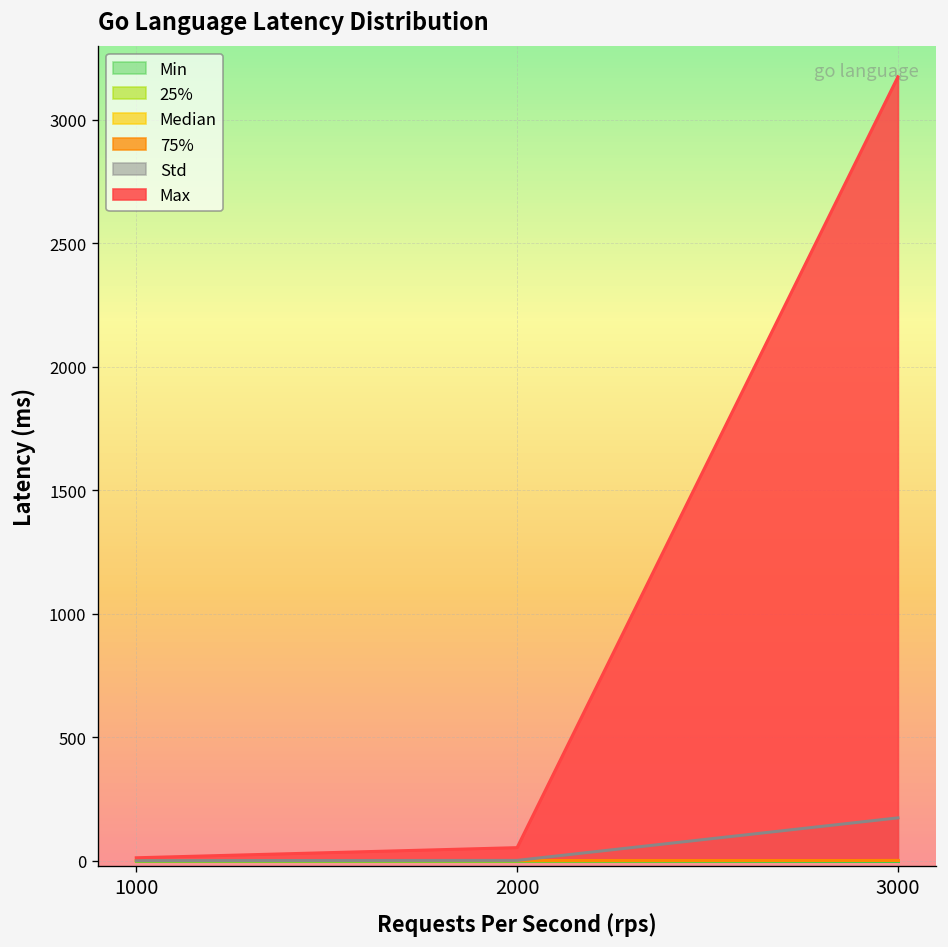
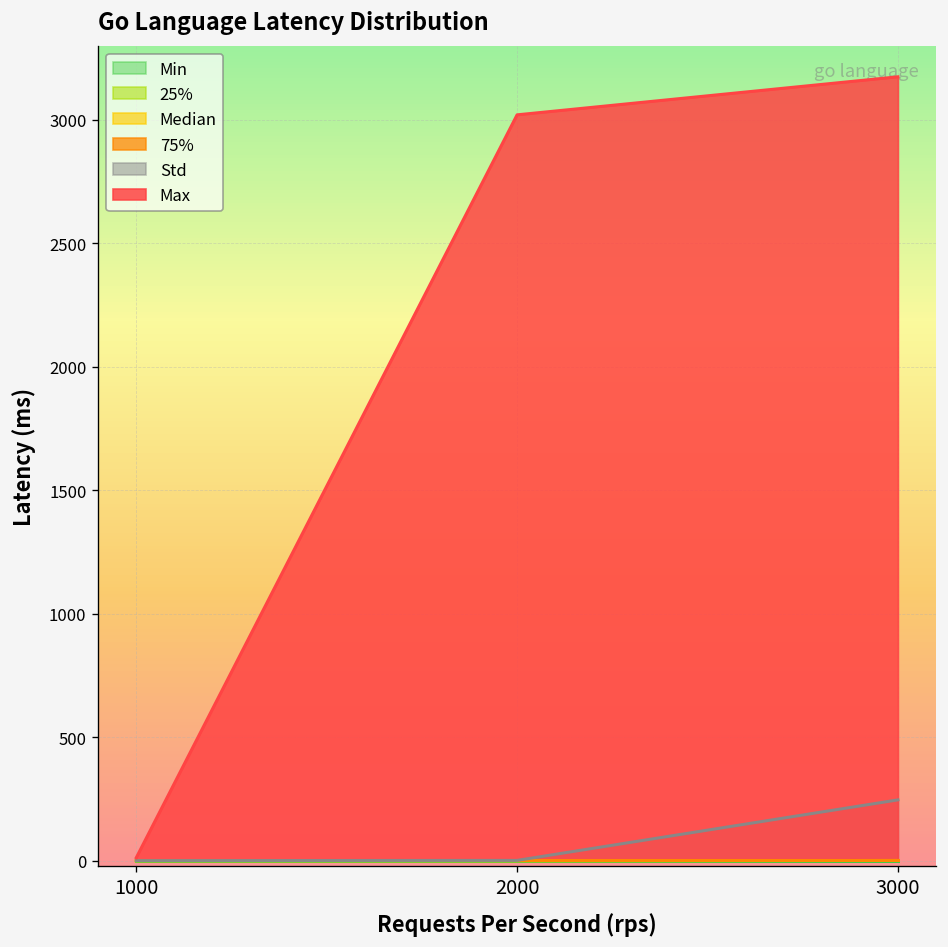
Max, 2000: 50 -> 3020
Std, 3000: 170 -> 250
